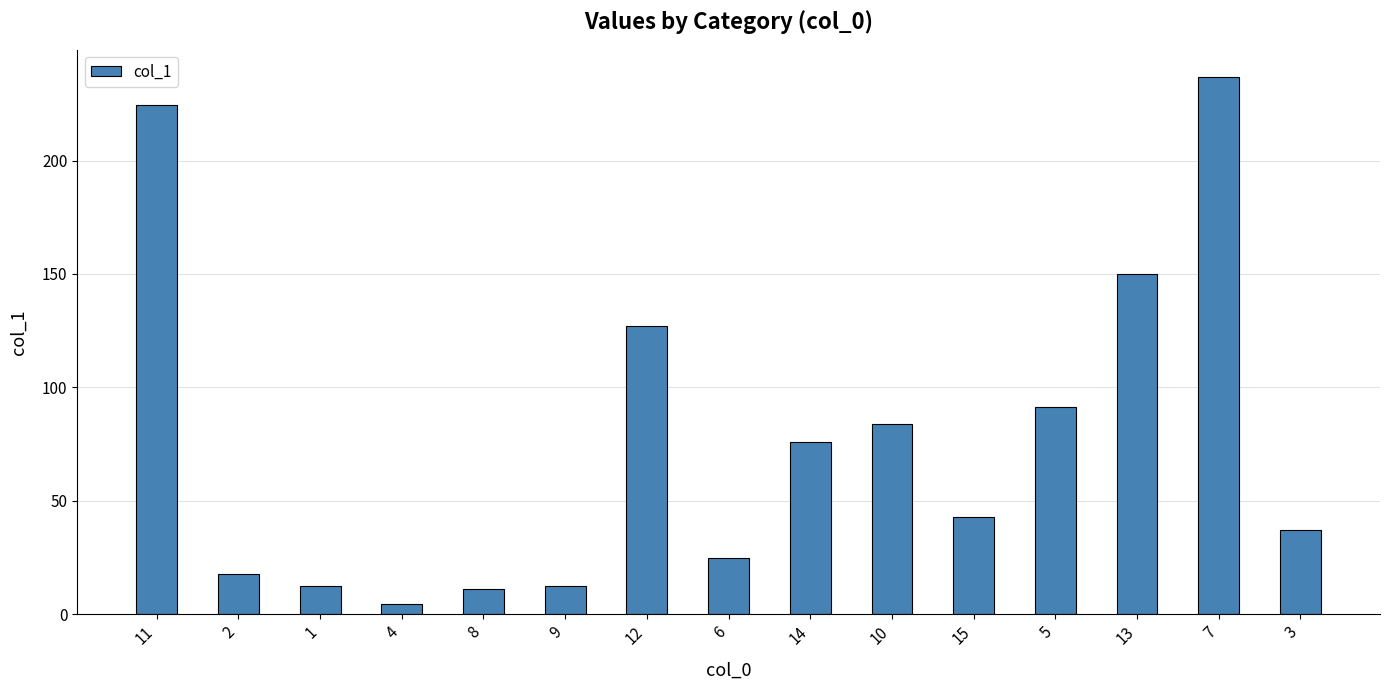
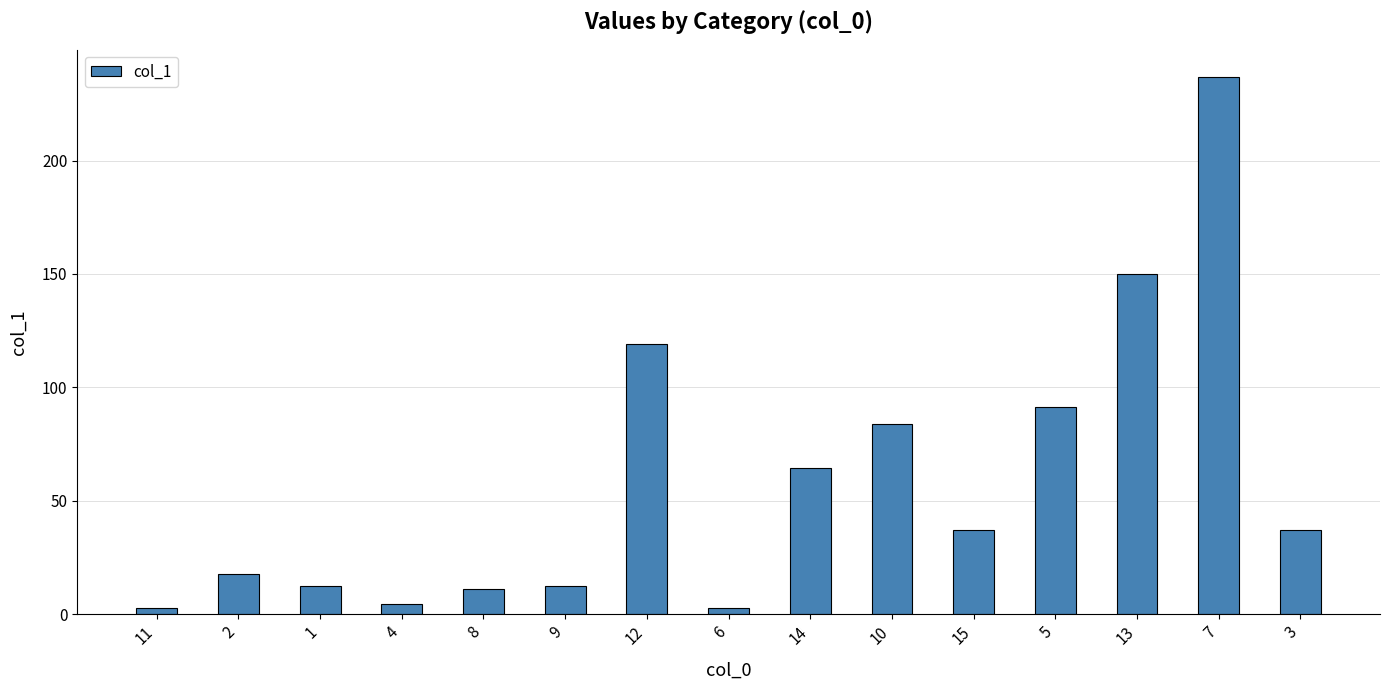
11: 224 -> 3
12: 127 -> 119
6: 25 -> 3
14: 76 -> 64
15: 43 -> 37
